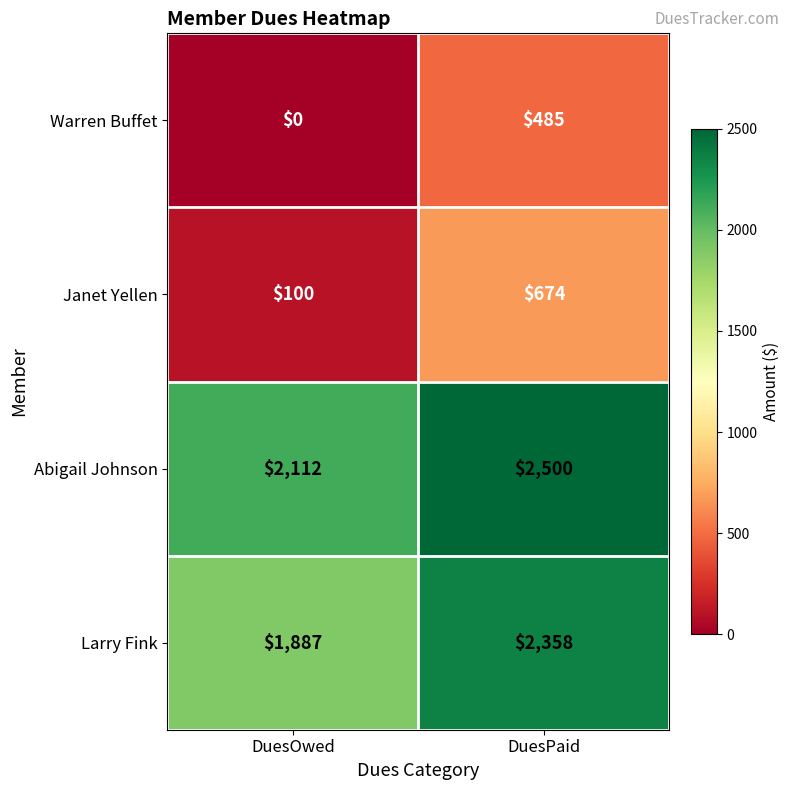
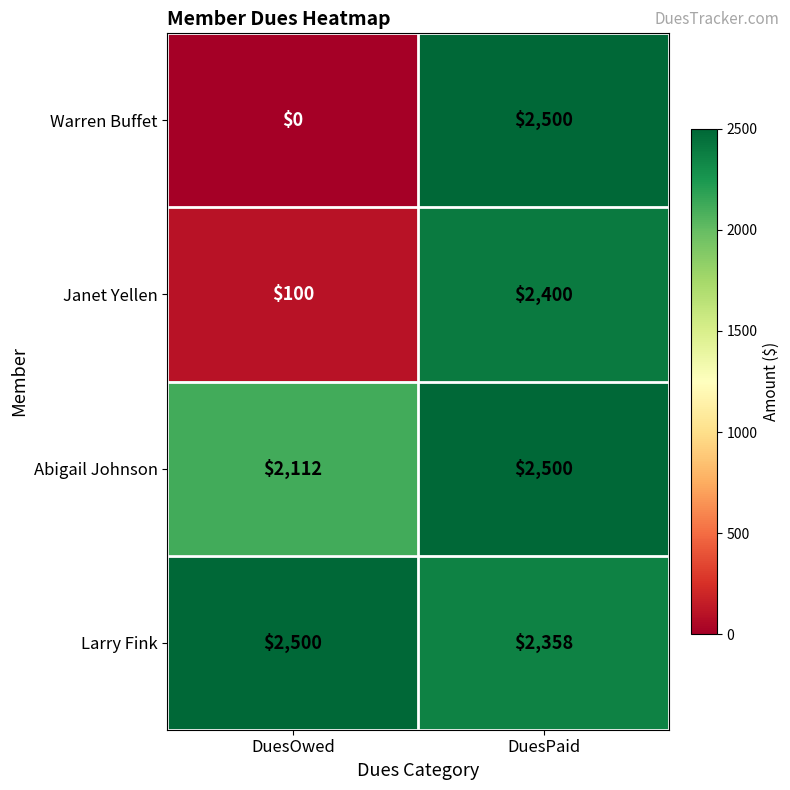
Warren Buffet, DuesPaid: $485 -> $2,500
Janet Yellen, DuesPaid: $674 -> $2,400
Larry Fink, DuesOwed: $1,887 -> $2,500
